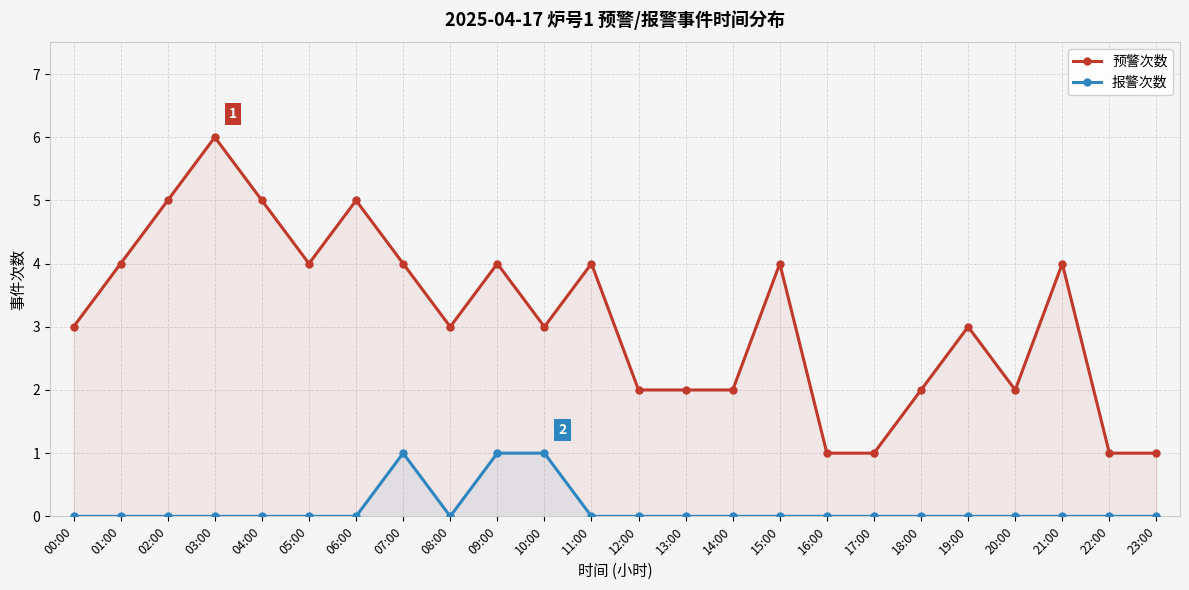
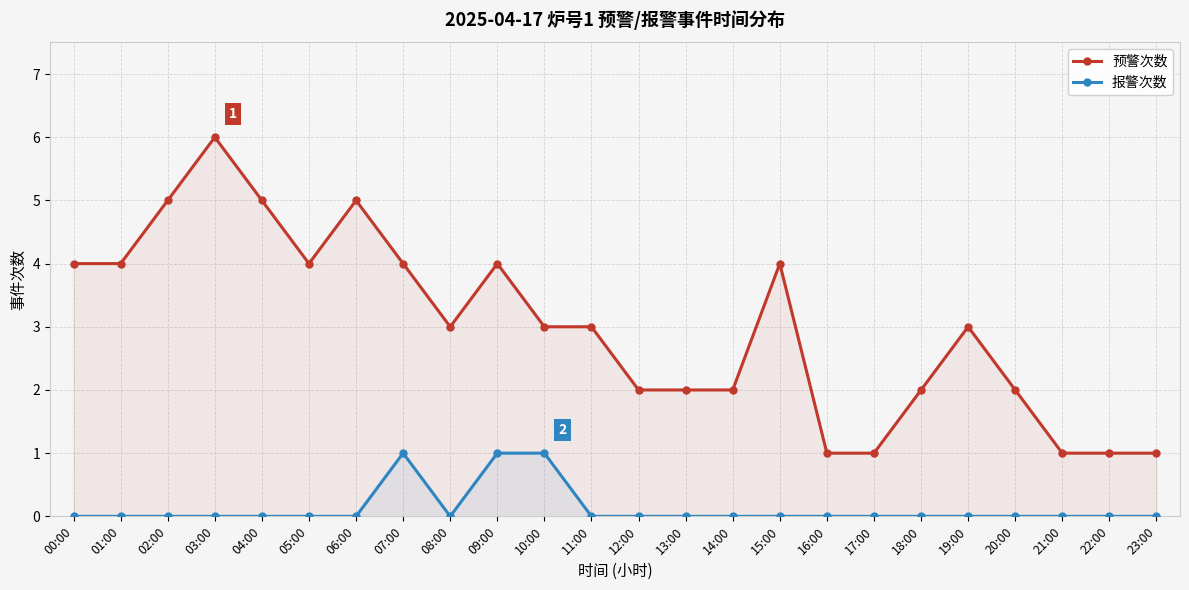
预警次数, 00:00: 3 -> 4
预警次数, 11:00: 4 -> 3
预警次数, 21:00: 4 -> 1
